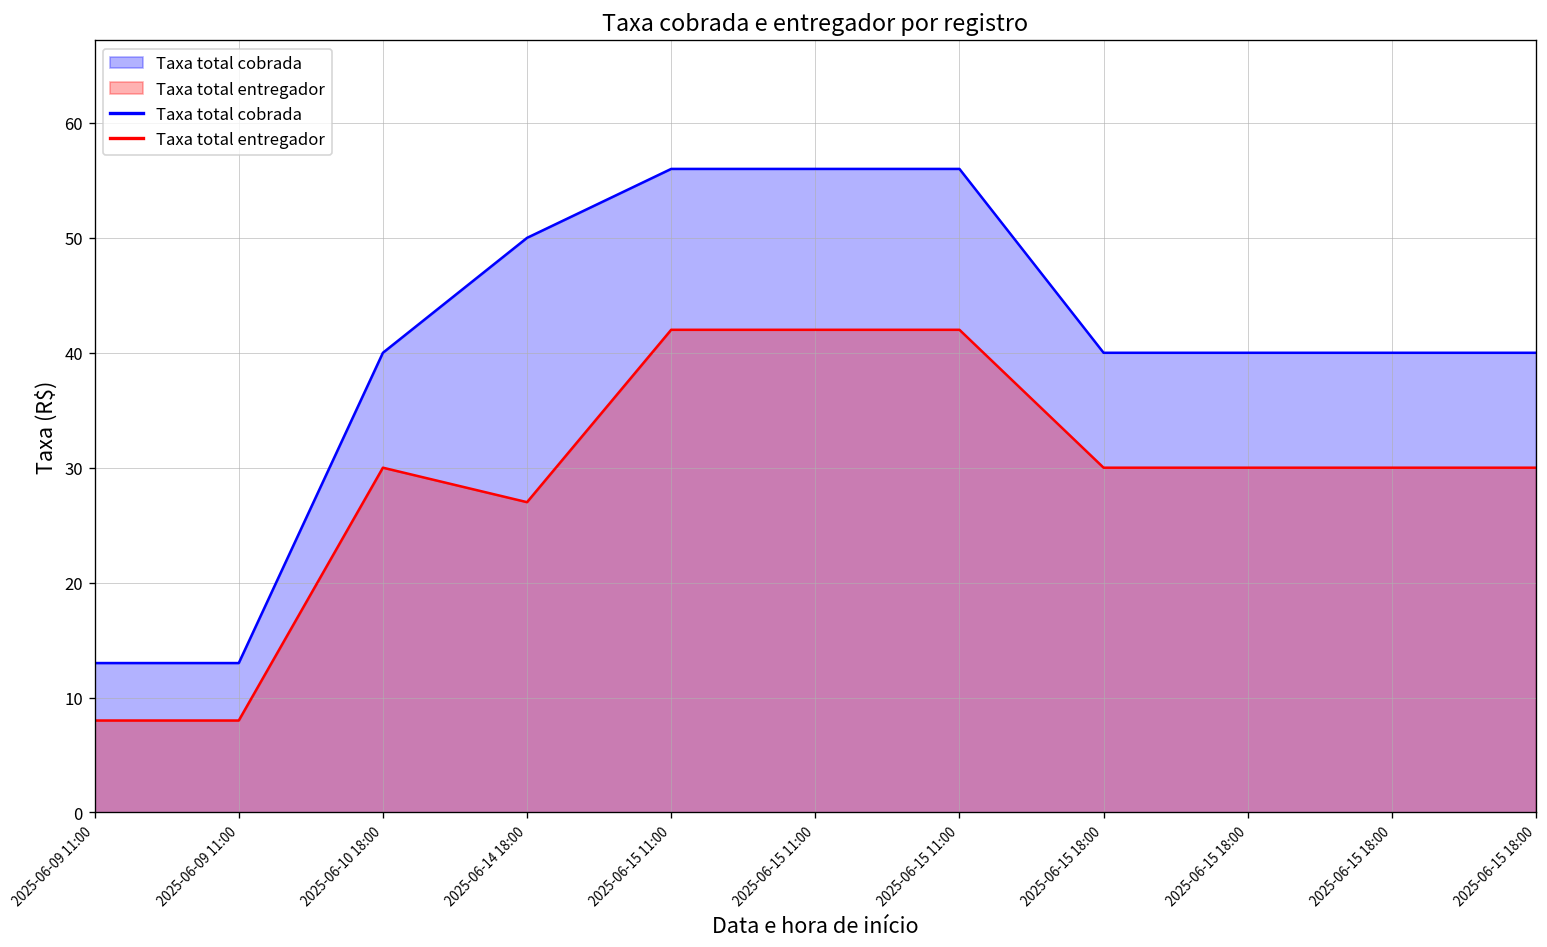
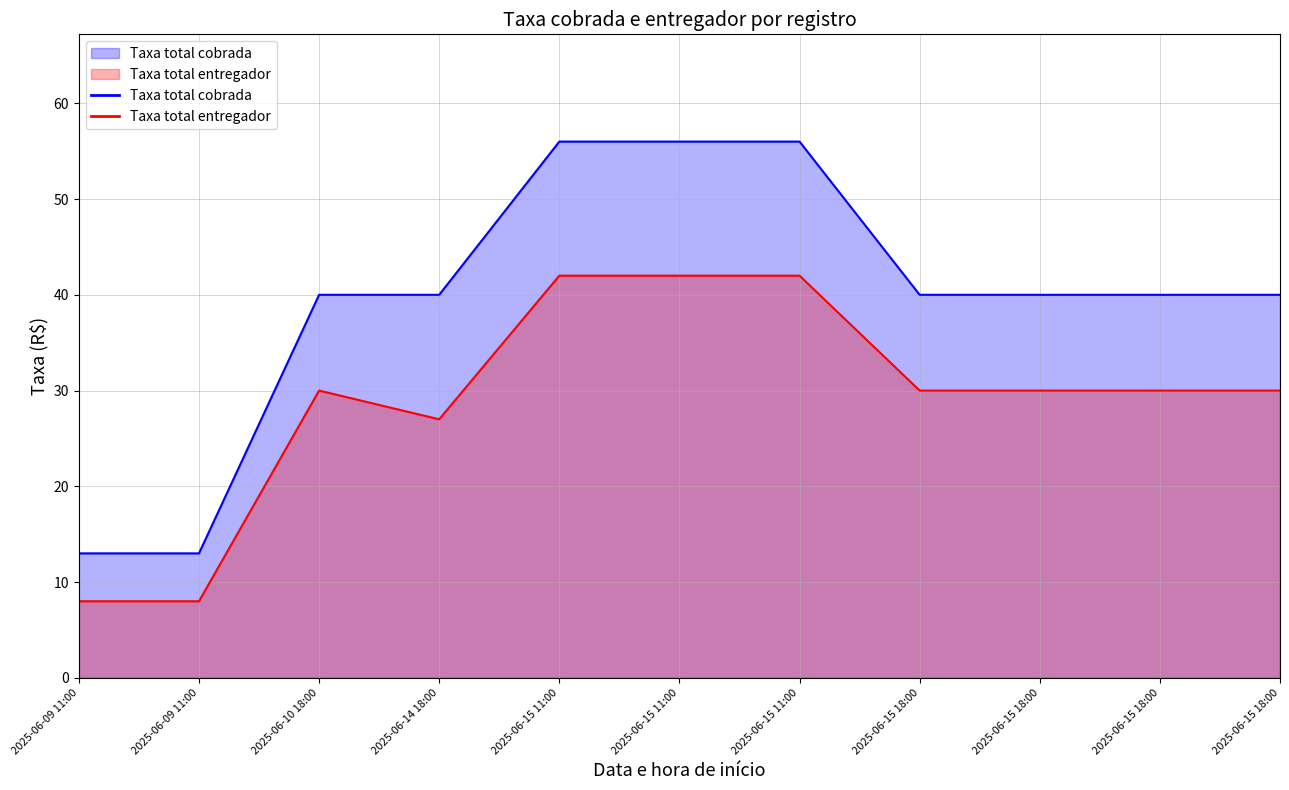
Taxa total cobrada, 2025-06-14 18:00: 50 -> 40
